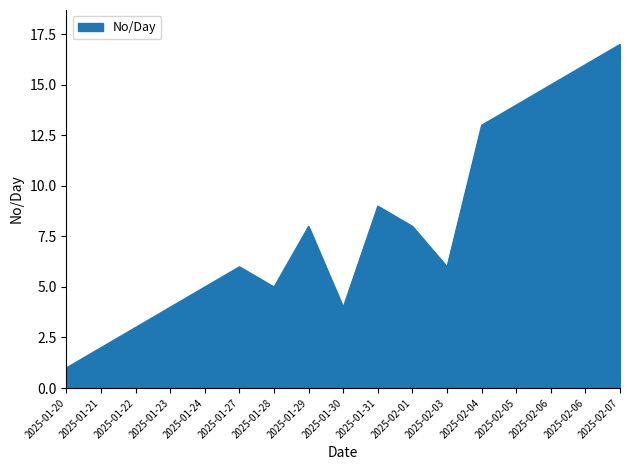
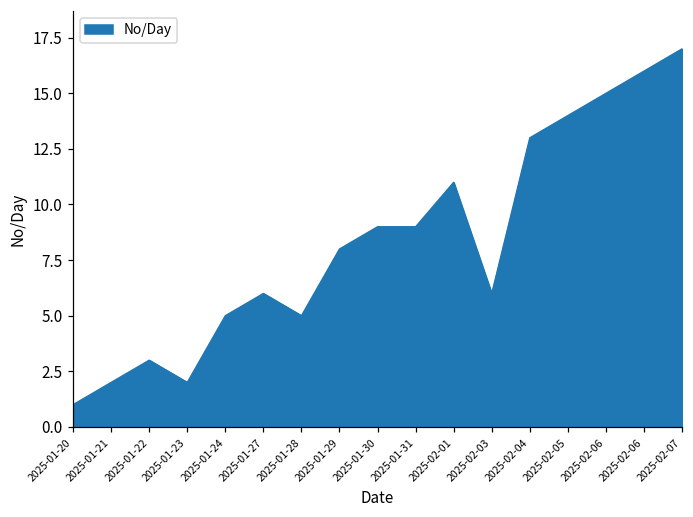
2025-01-23: 4 -> 2
2025-01-30: 4 -> 9
2025-02-01: 8 -> 11
